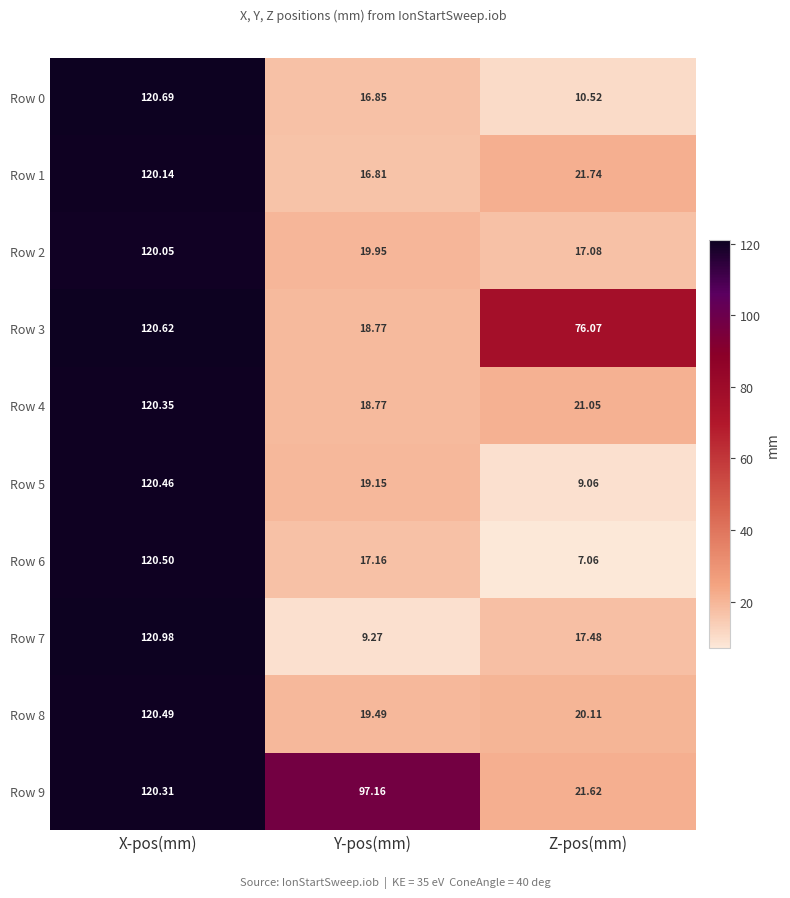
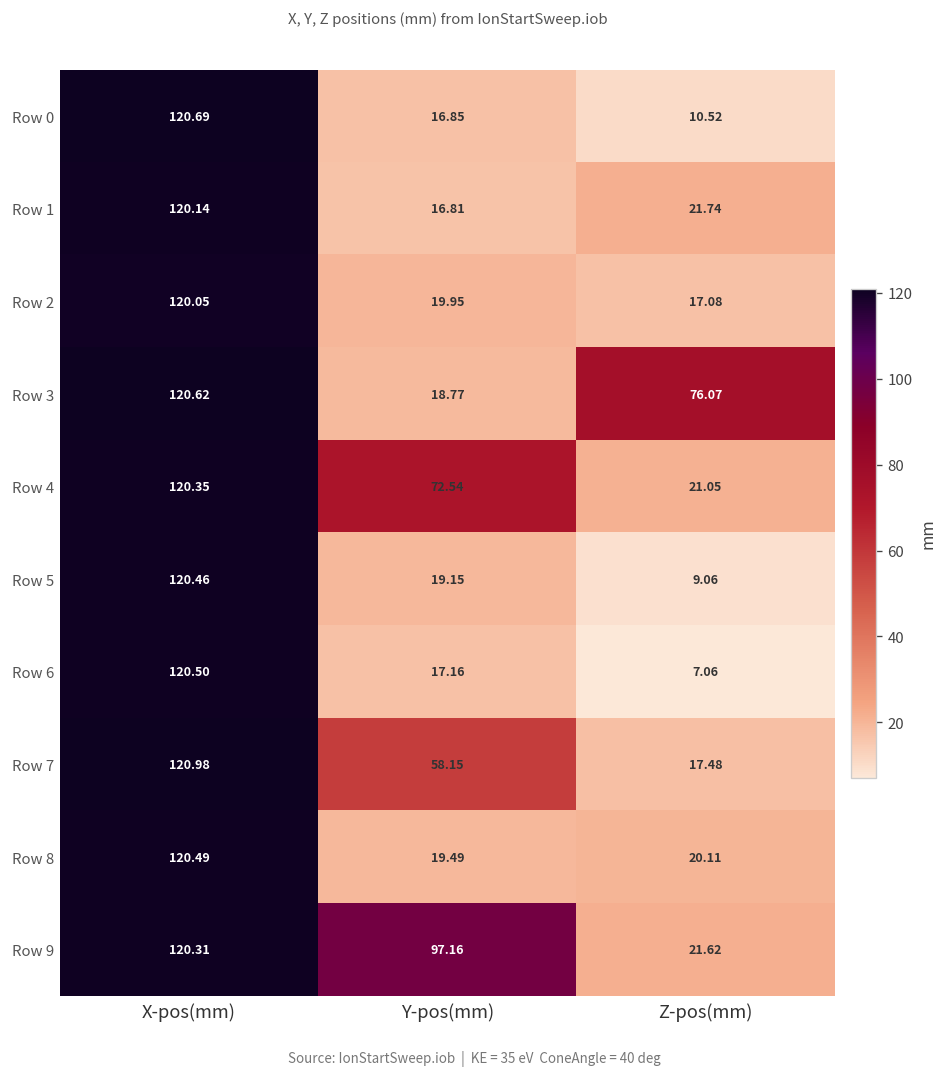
Row 4, Y-pos(mm): 18.77 -> 72.54
Row 7, Y-pos(mm): 9.27 -> 58.15
